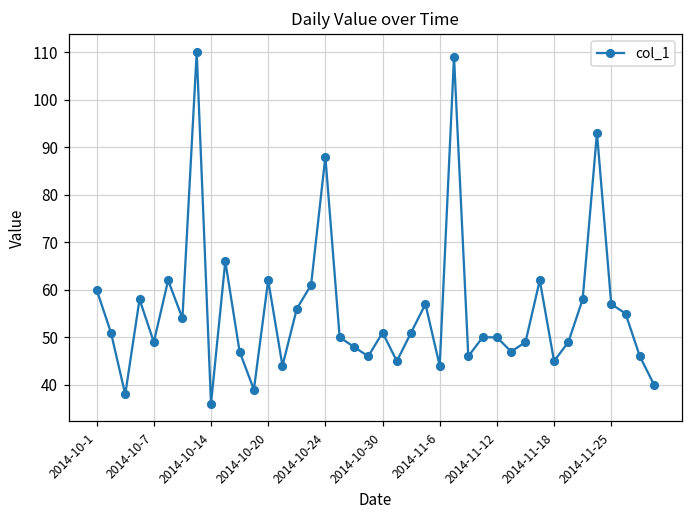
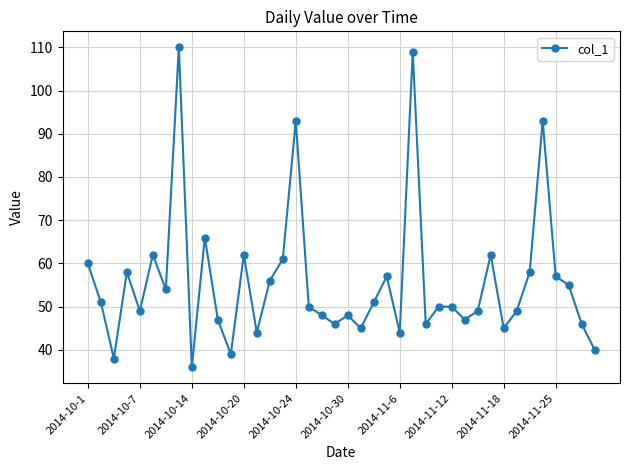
2014-10-24: 88 -> 93
2014-10-30: 51 -> 48
